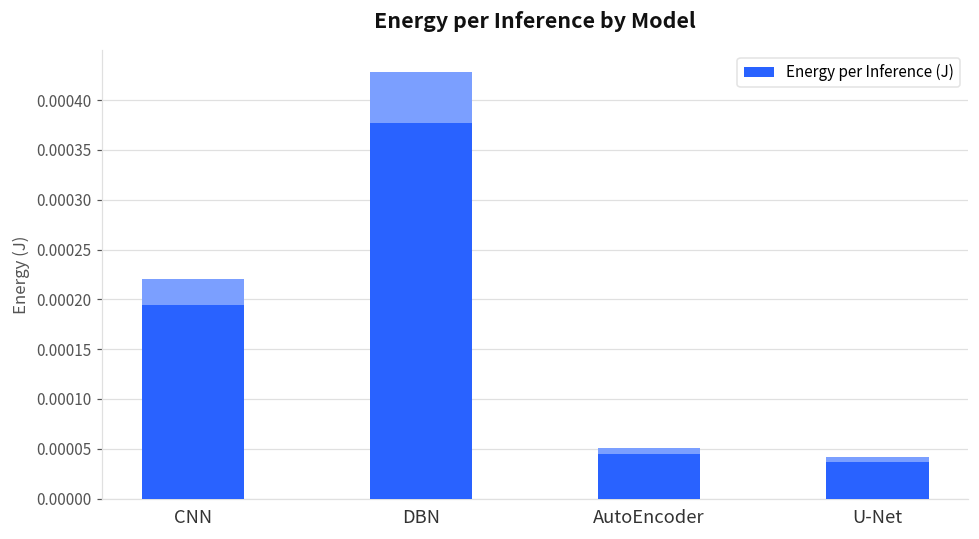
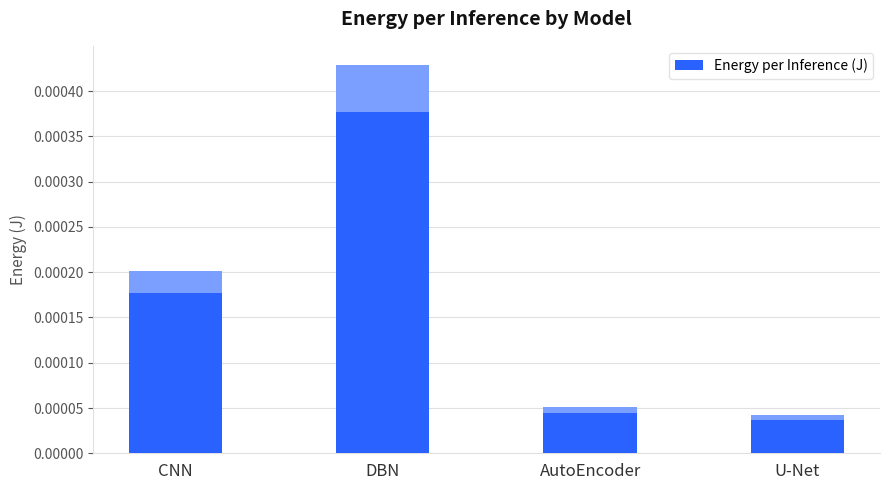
CNN: 0.00022 -> 0.00020
